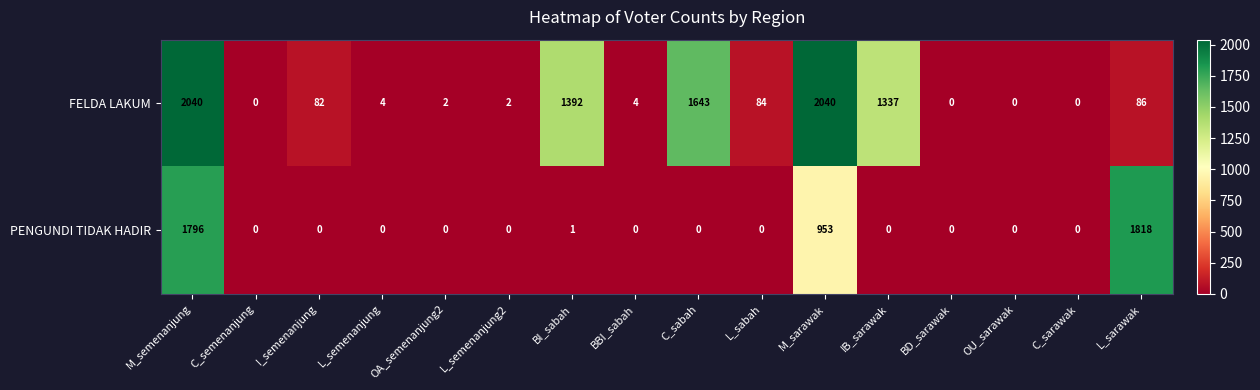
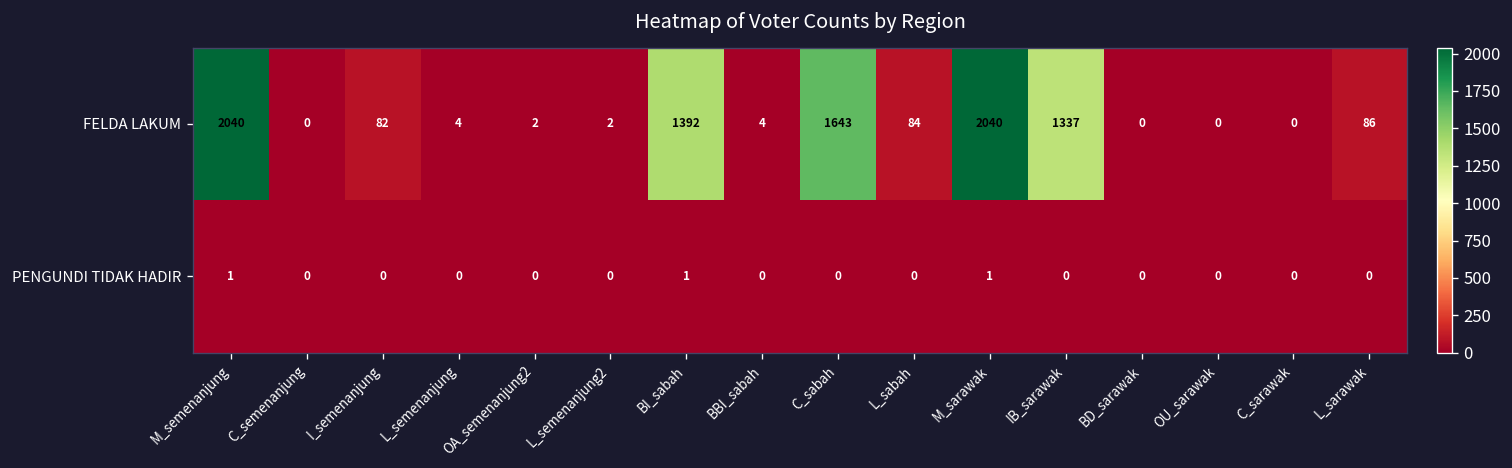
PENGUNDI TIDAK HADIR, M_semenanjung: 1796 -> 1
PENGUNDI TIDAK HADIR, M_sarawak: 953 -> 1
PENGUNDI TIDAK HADIR, L_sarawak: 1818 -> 0
